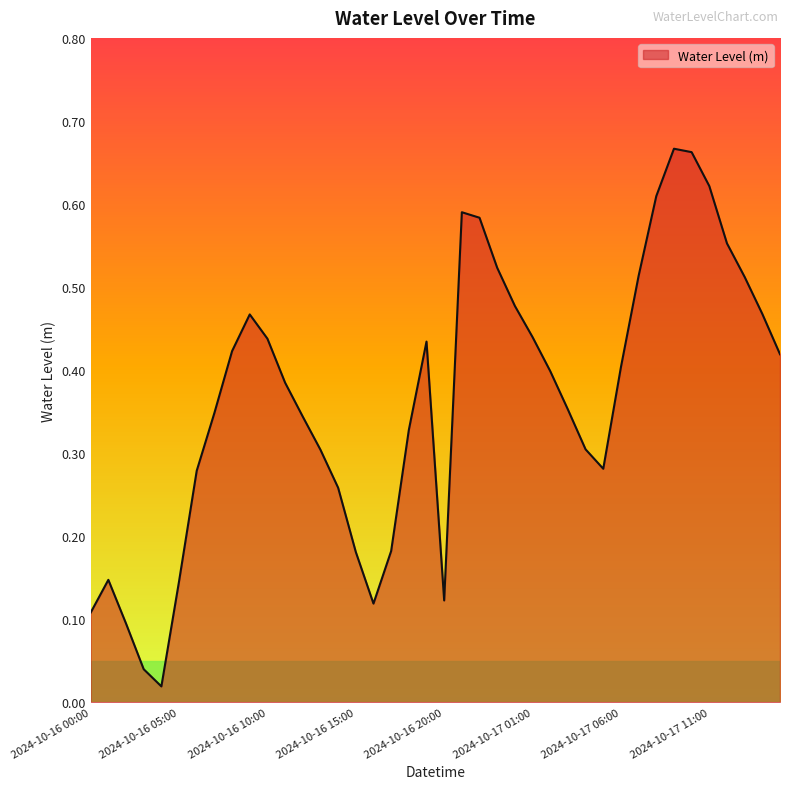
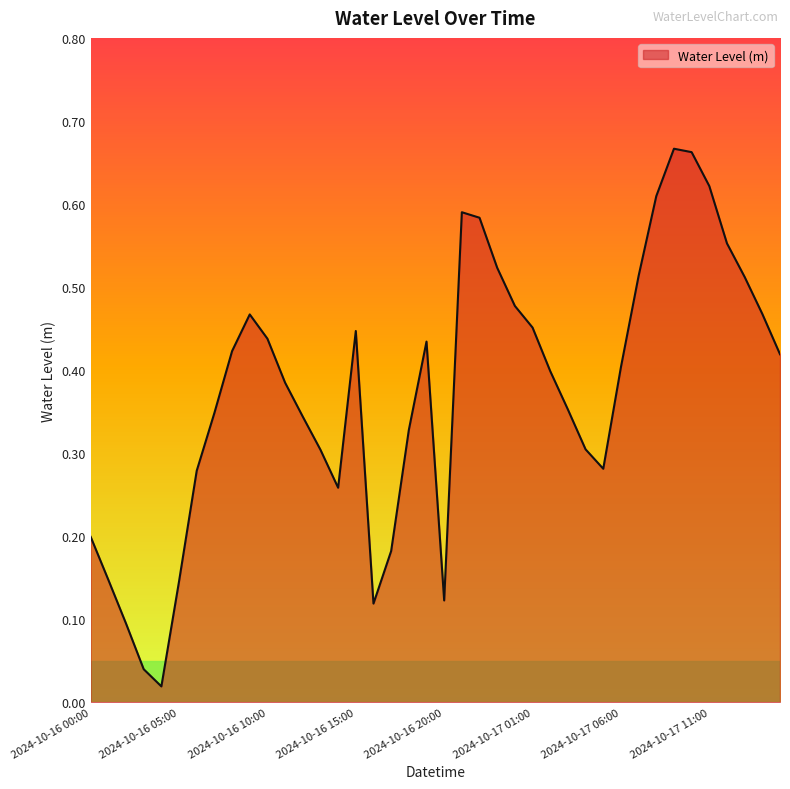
2024-10-16 00:00: 0.11 -> 0.20
2024-10-16 15:00: 0.18 -> 0.45
2024-10-17 01:00: 0.44 -> 0.45
